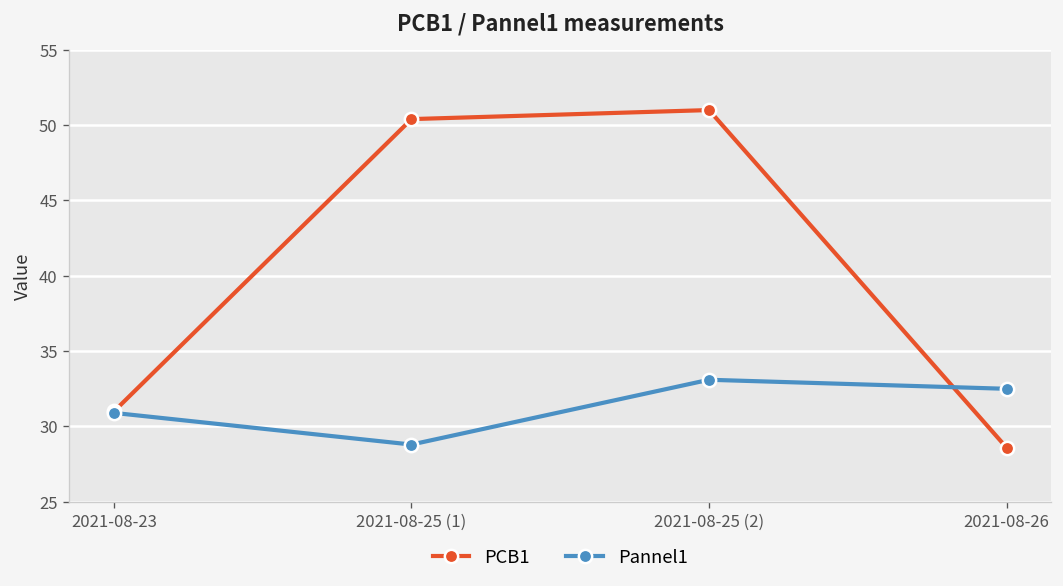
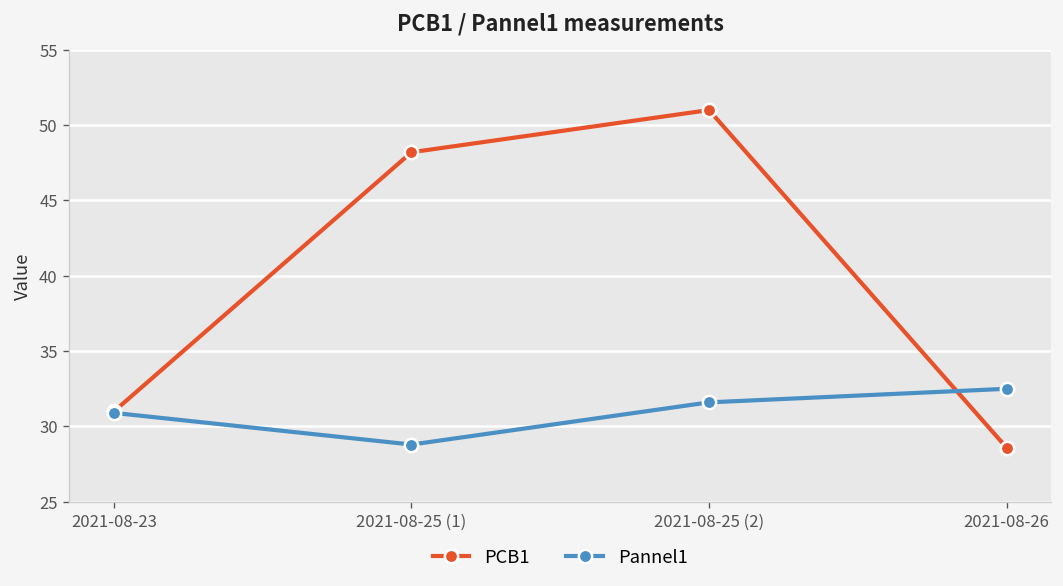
PCB1, 2021-08-25 (1): 50.4 -> 48.2
Pannel1, 2021-08-25 (2): 33.1 -> 31.6
